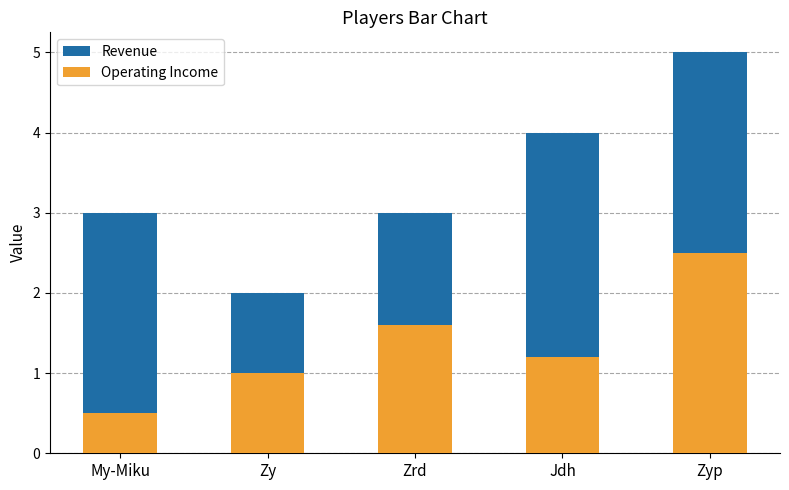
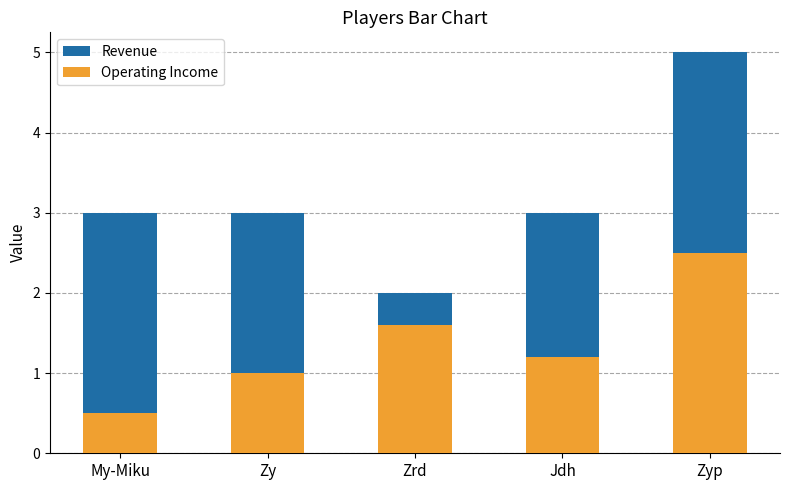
Revenue, Zy: 2 -> 3
Revenue, Zrd: 3 -> 2
Revenue, Jdh: 4 -> 3
